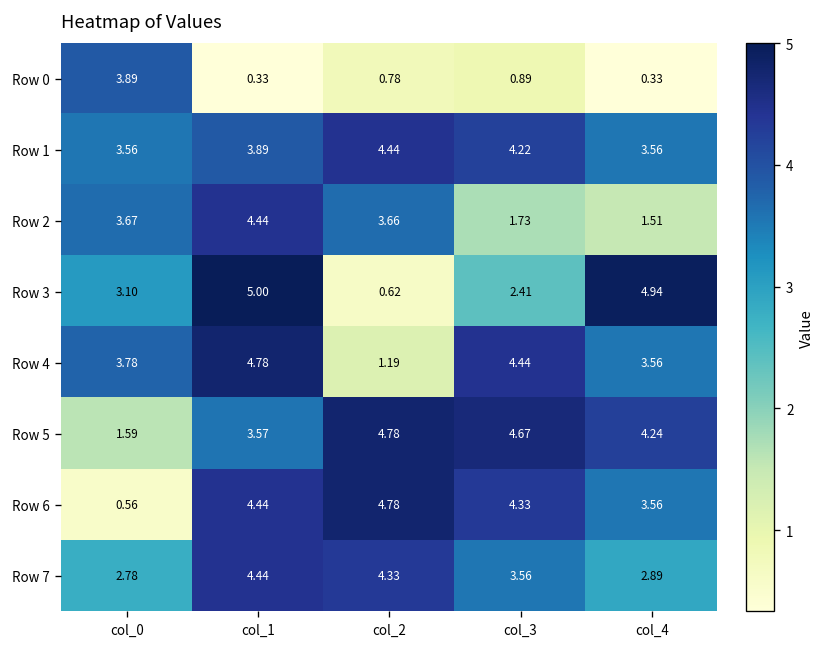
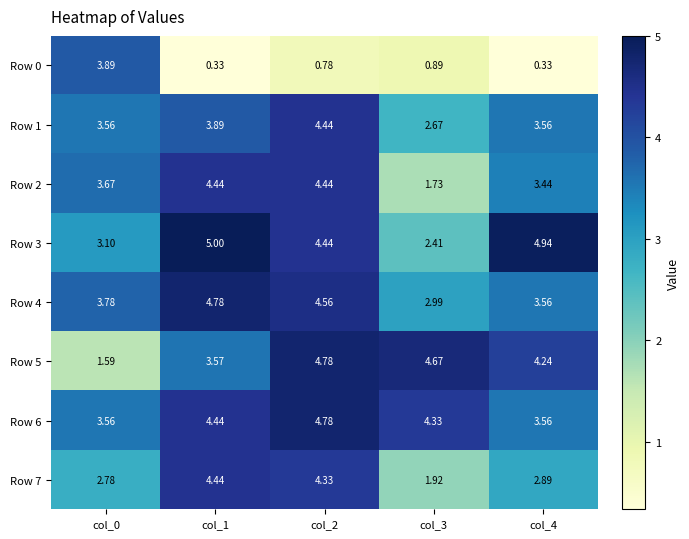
Row 1, col_3: 4.22 -> 2.67
Row 2, col_2: 3.66 -> 4.44
Row 2, col_4: 1.51 -> 3.44
Row 3, col_2: 0.62 -> 4.44
Row 4, col_2: 1.19 -> 4.56
Row 4, col_3: 4.44 -> 2.99
Row 6, col_0: 0.56 -> 3.56
Row 7, col_3: 3.56 -> 1.92
